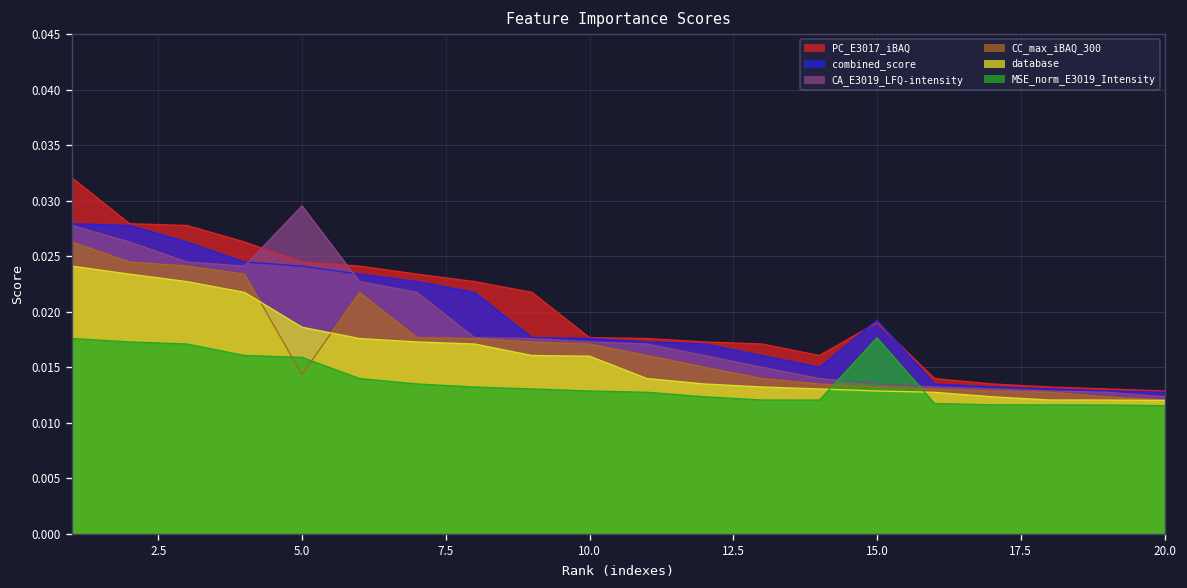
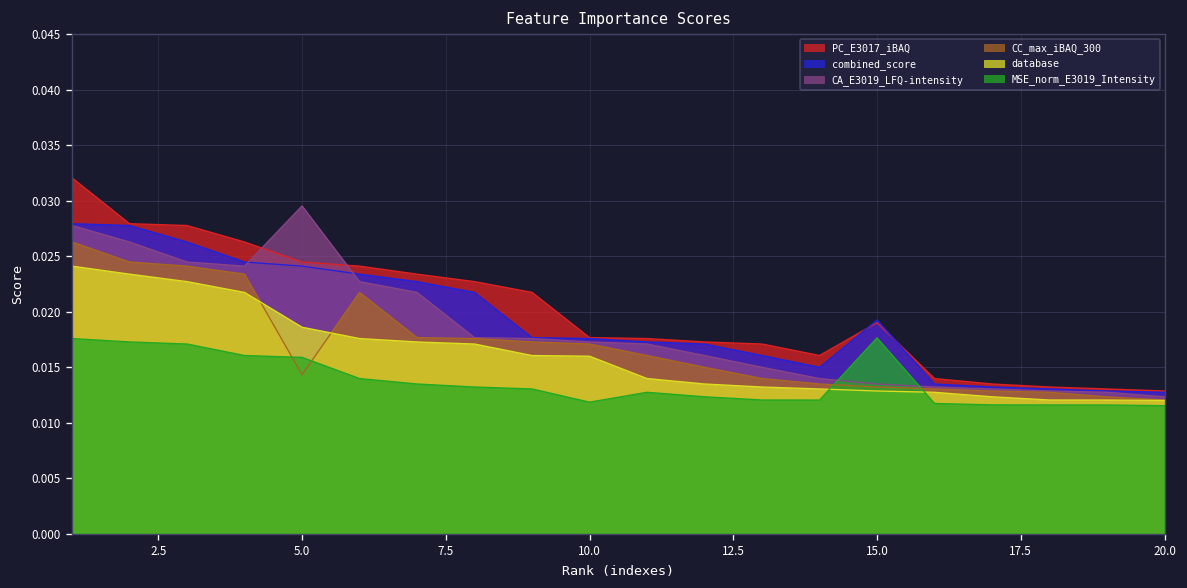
MSE_norm_E3019_Intensity, 10.0: 0.013 -> 0.012
